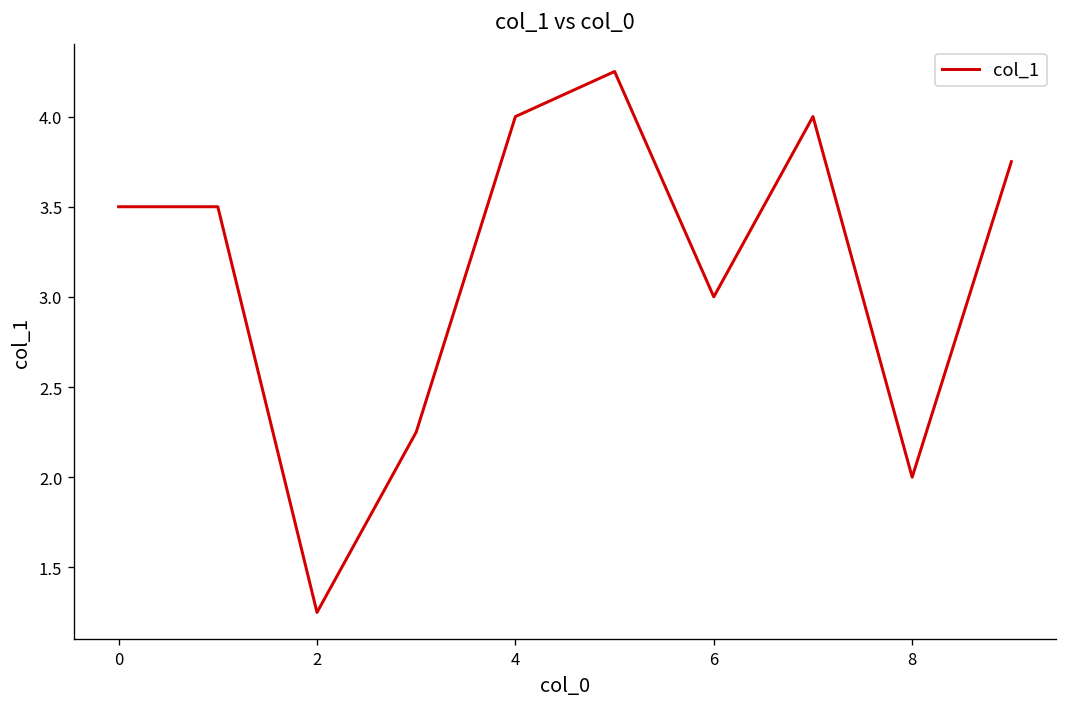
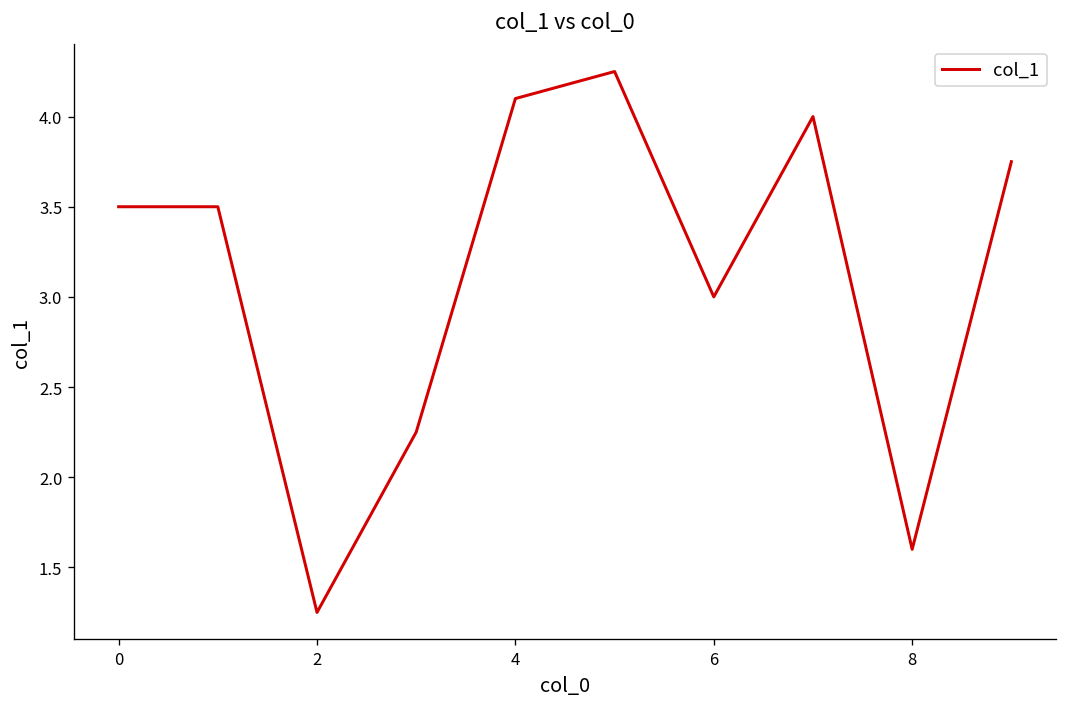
4: 4.0 -> 4.1
8: 2.0 -> 1.6
